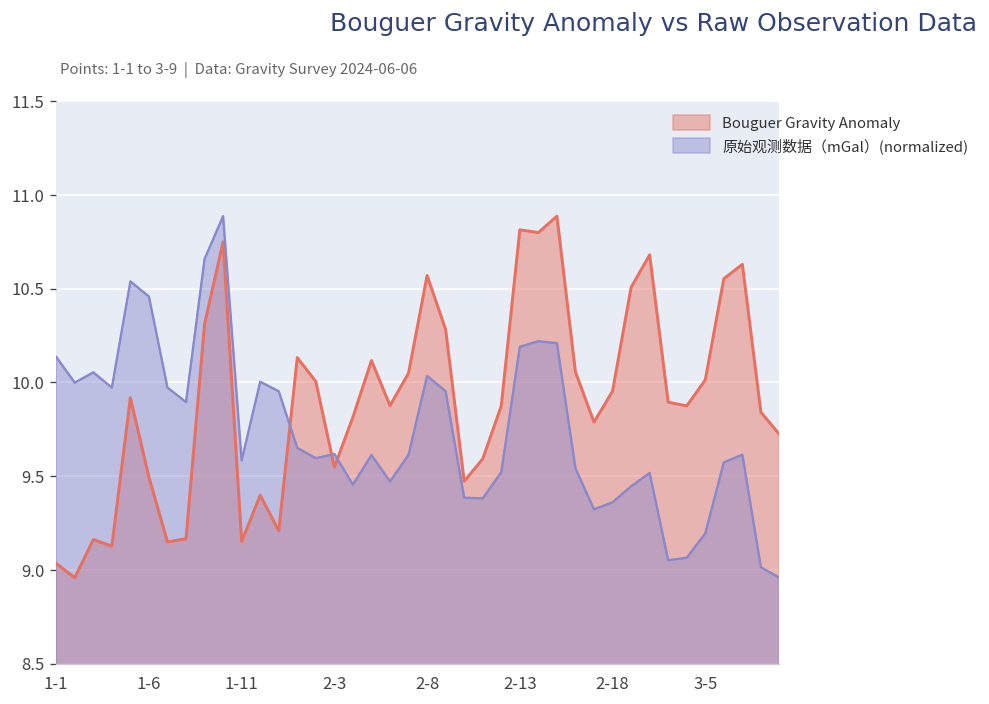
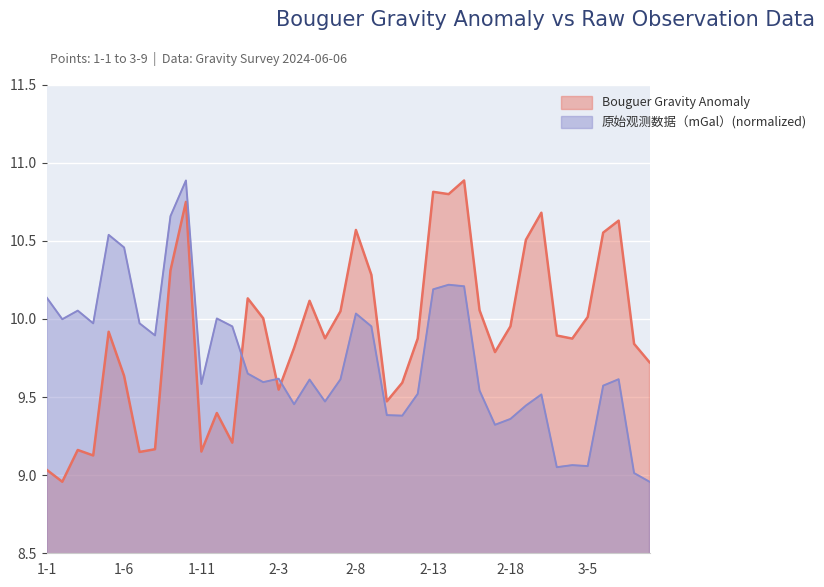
Bouguer Gravity Anomaly, 1-6: 9.49 -> 9.63
原始观测数据（mGal）(normalized), 3-5: 9.19 -> 9.06
